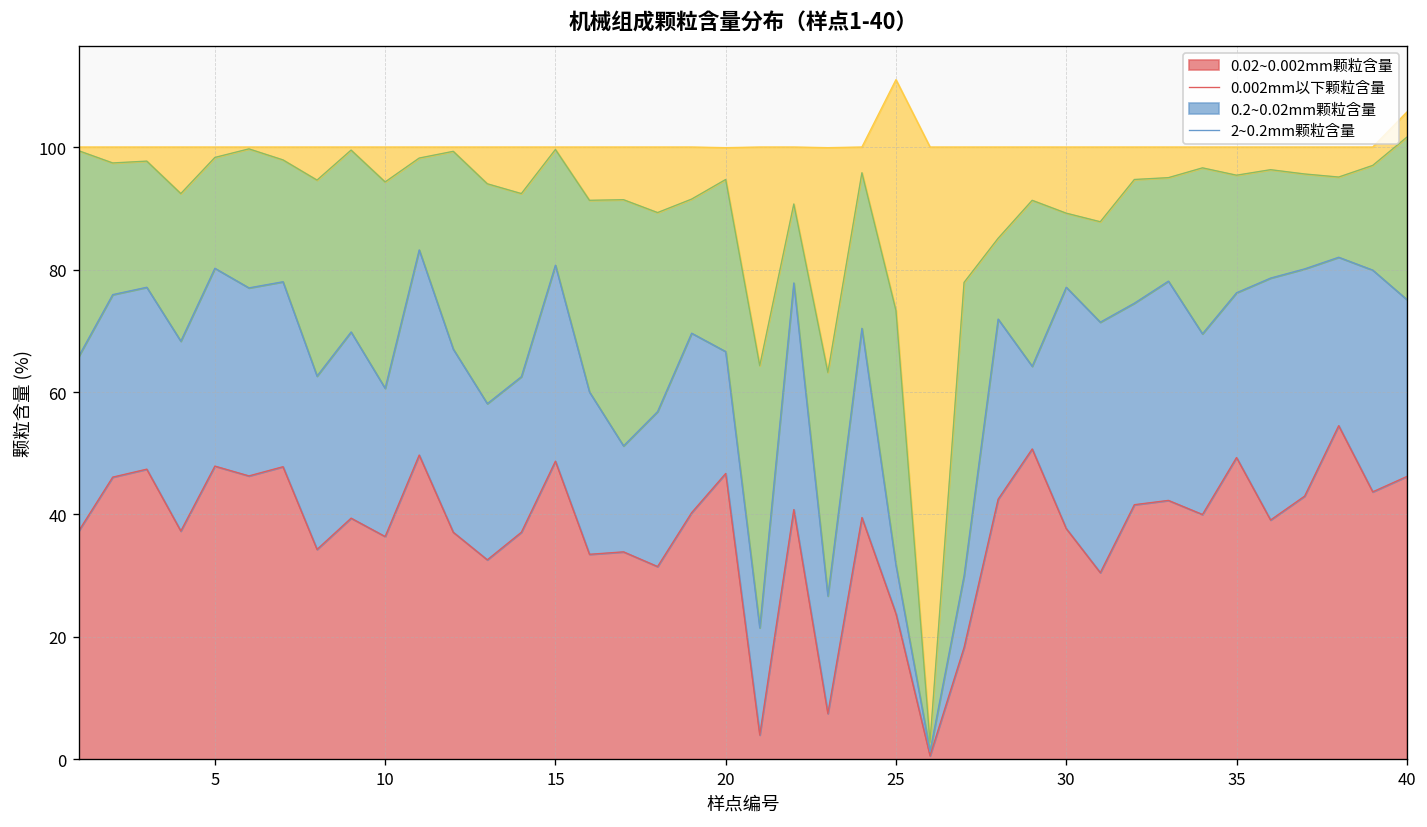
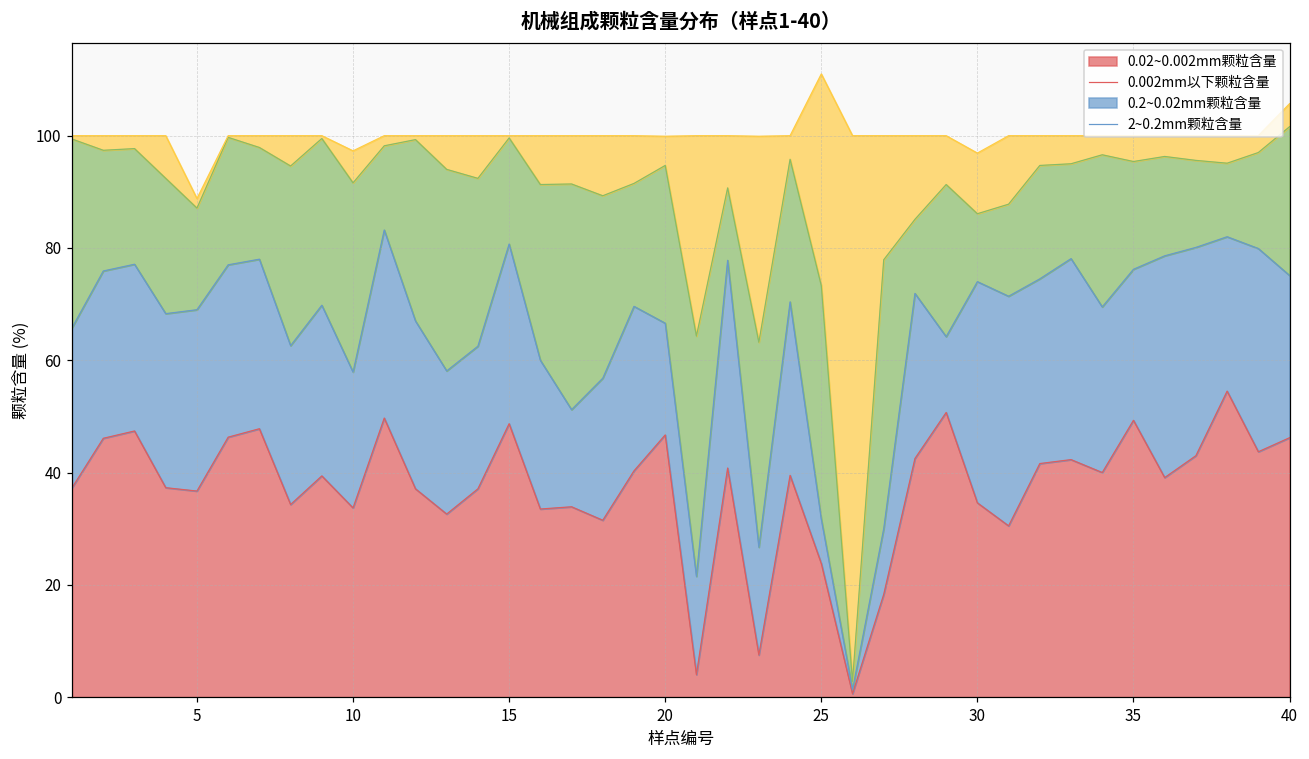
0.02~0.002mm颗粒含量, 5: 48 -> 37
0.02~0.002mm颗粒含量, 10: 36 -> 34
0.02~0.002mm颗粒含量, 30: 38 -> 35
